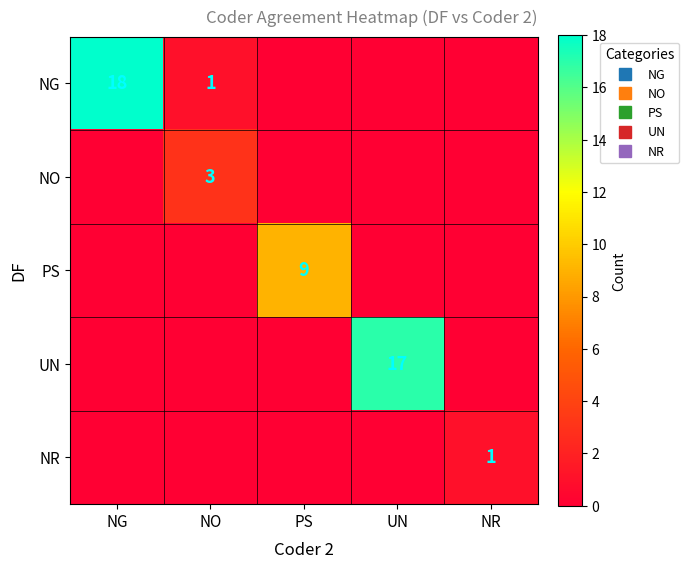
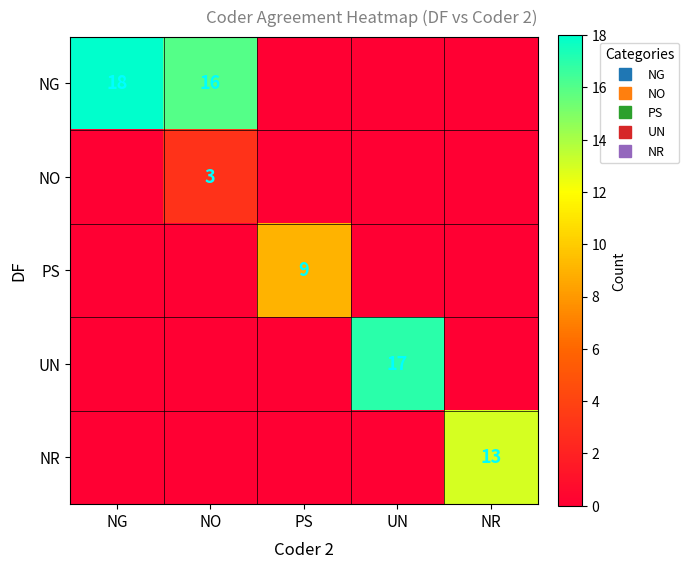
NG, NO: 1 -> 16
NR, NR: 1 -> 13
